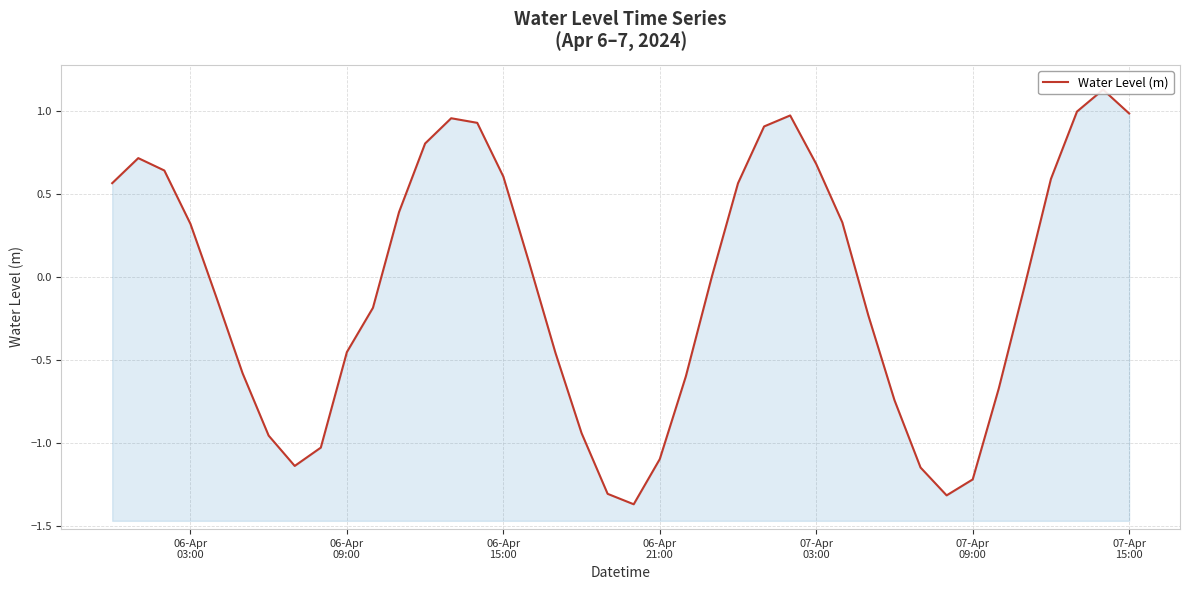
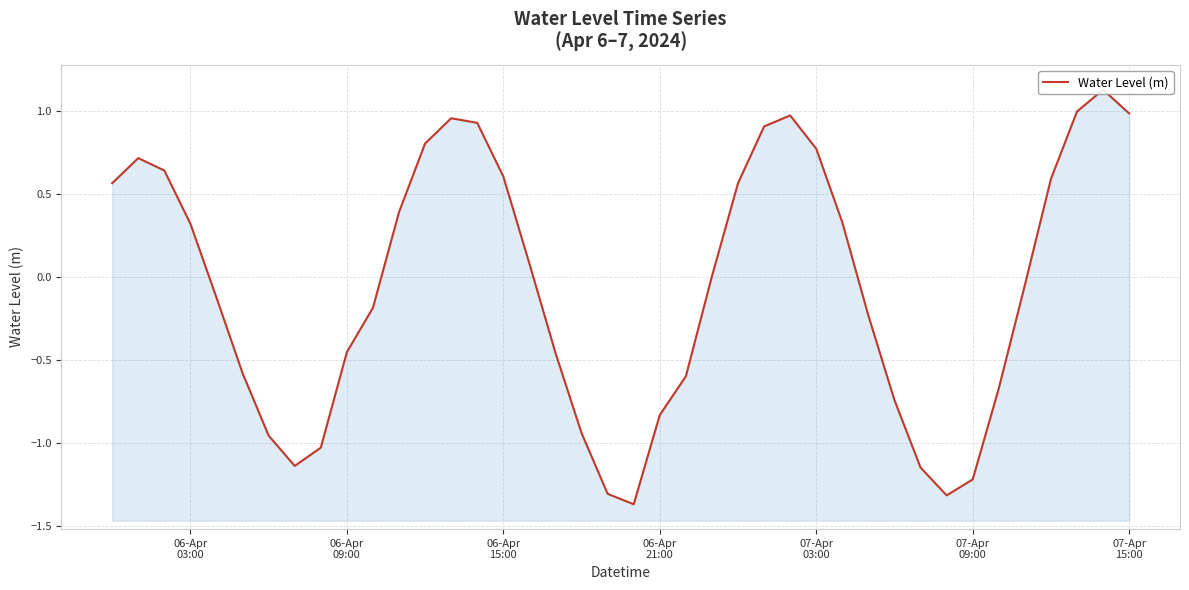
06-Apr 21:00: -1.10 -> -0.83
07-Apr 03:00: 0.68 -> 0.77
